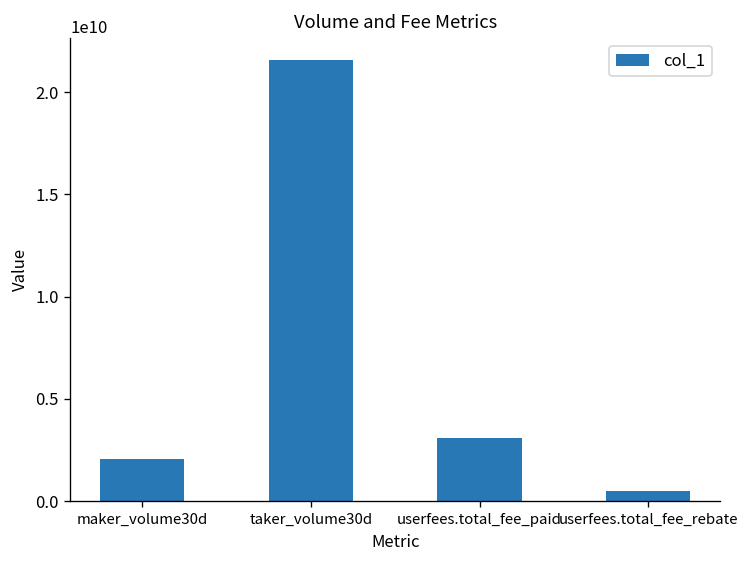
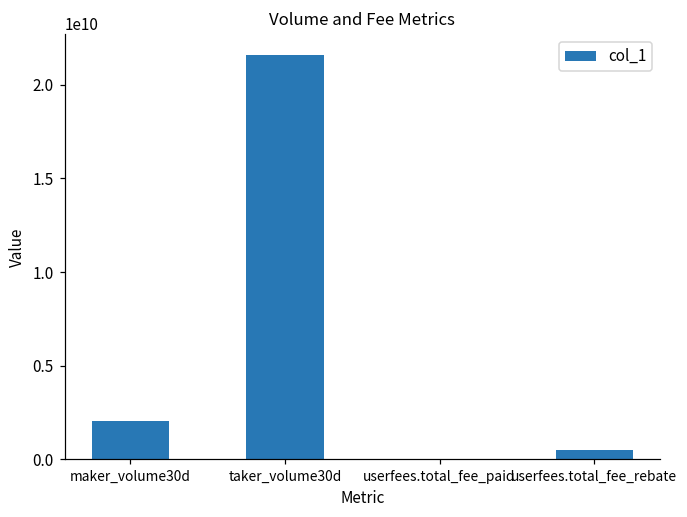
userfees.total_fee_paid: 3100000000 -> 0
